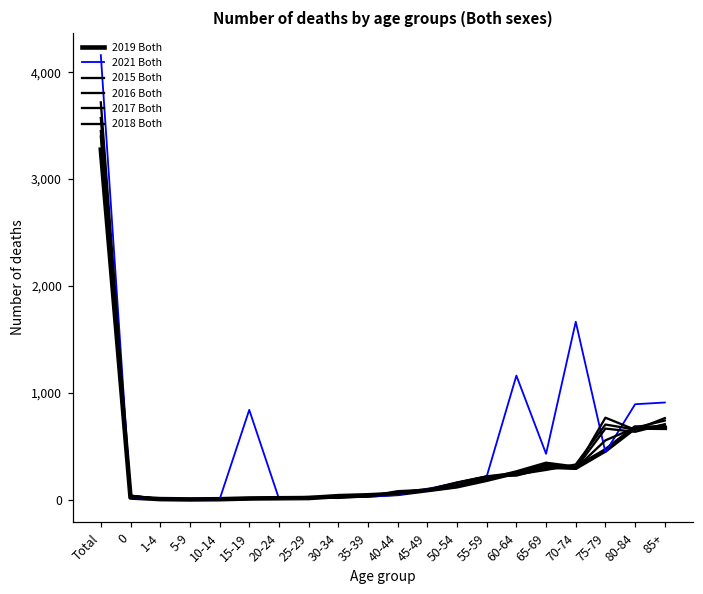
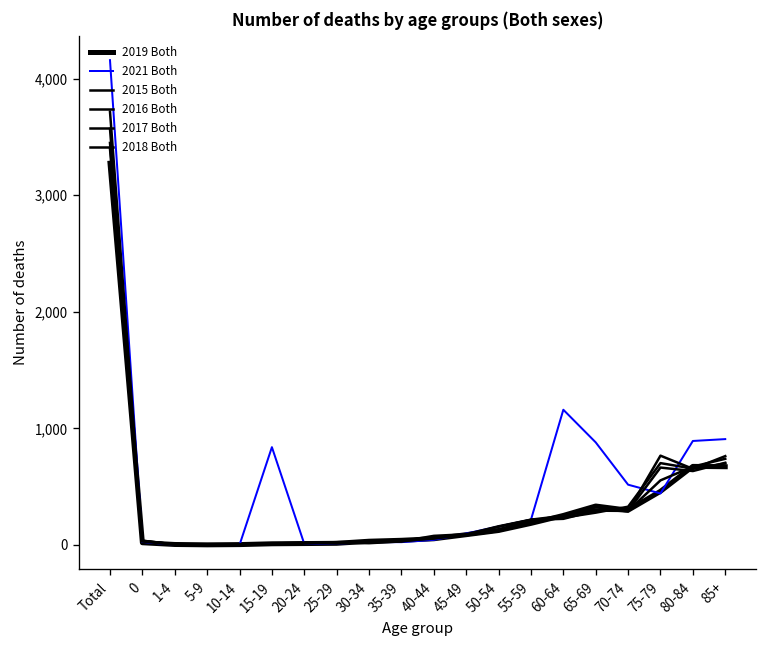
2021 Both, 65-69: 400 -> 900
2021 Both, 70-74: 1,700 -> 500
